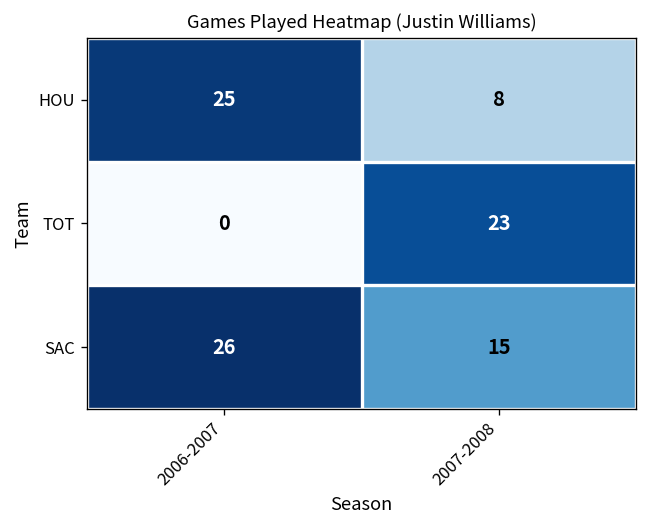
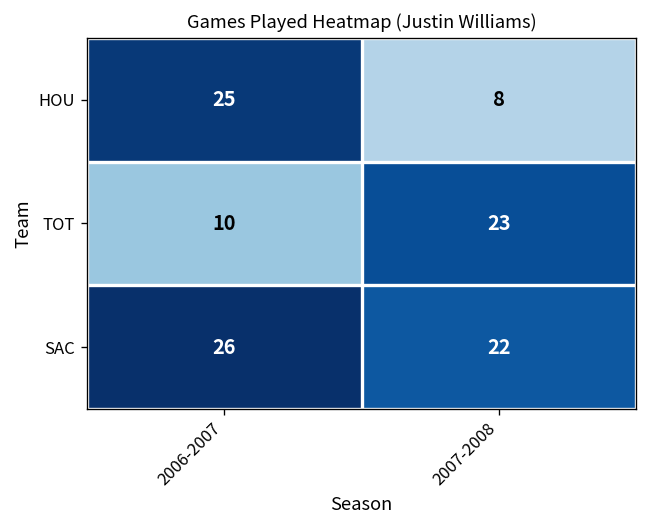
TOT, 2006-2007: 0 -> 10
SAC, 2007-2008: 15 -> 22
